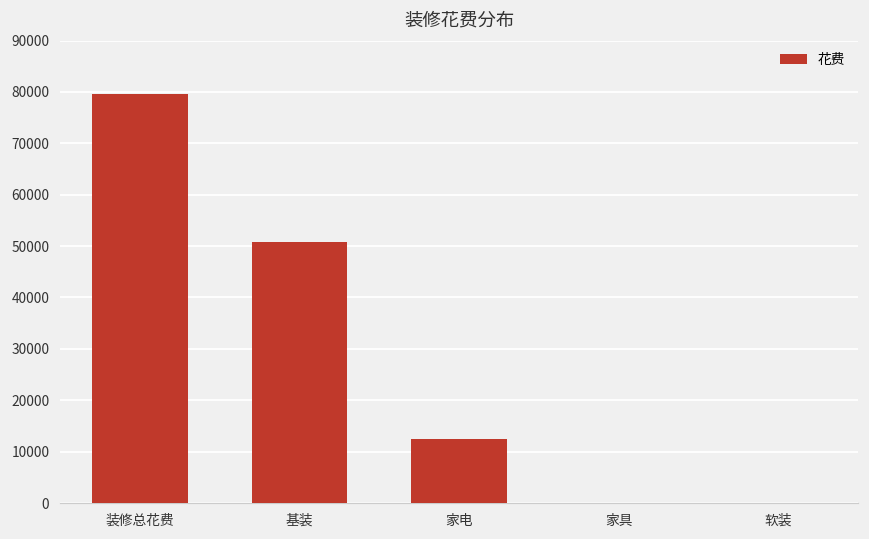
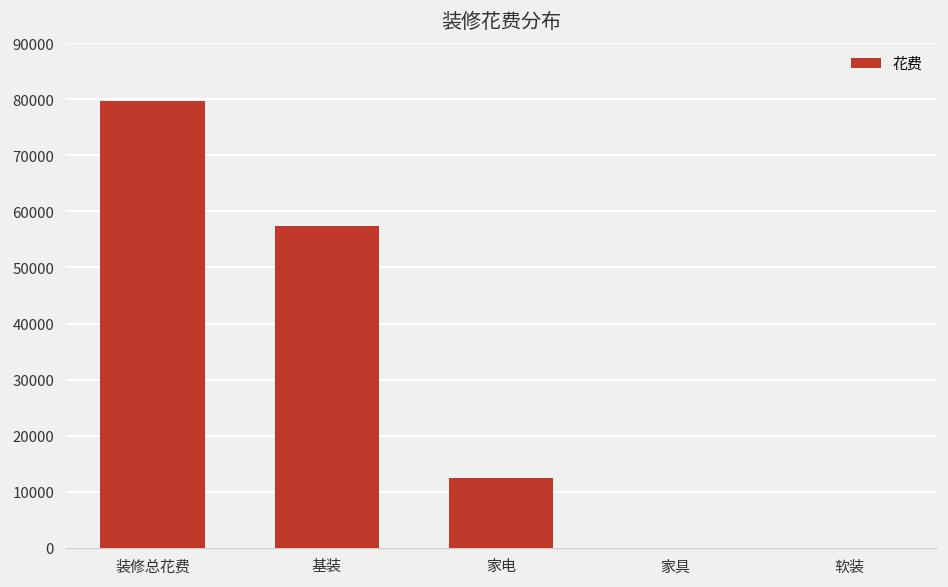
基装: 51000 -> 57000
